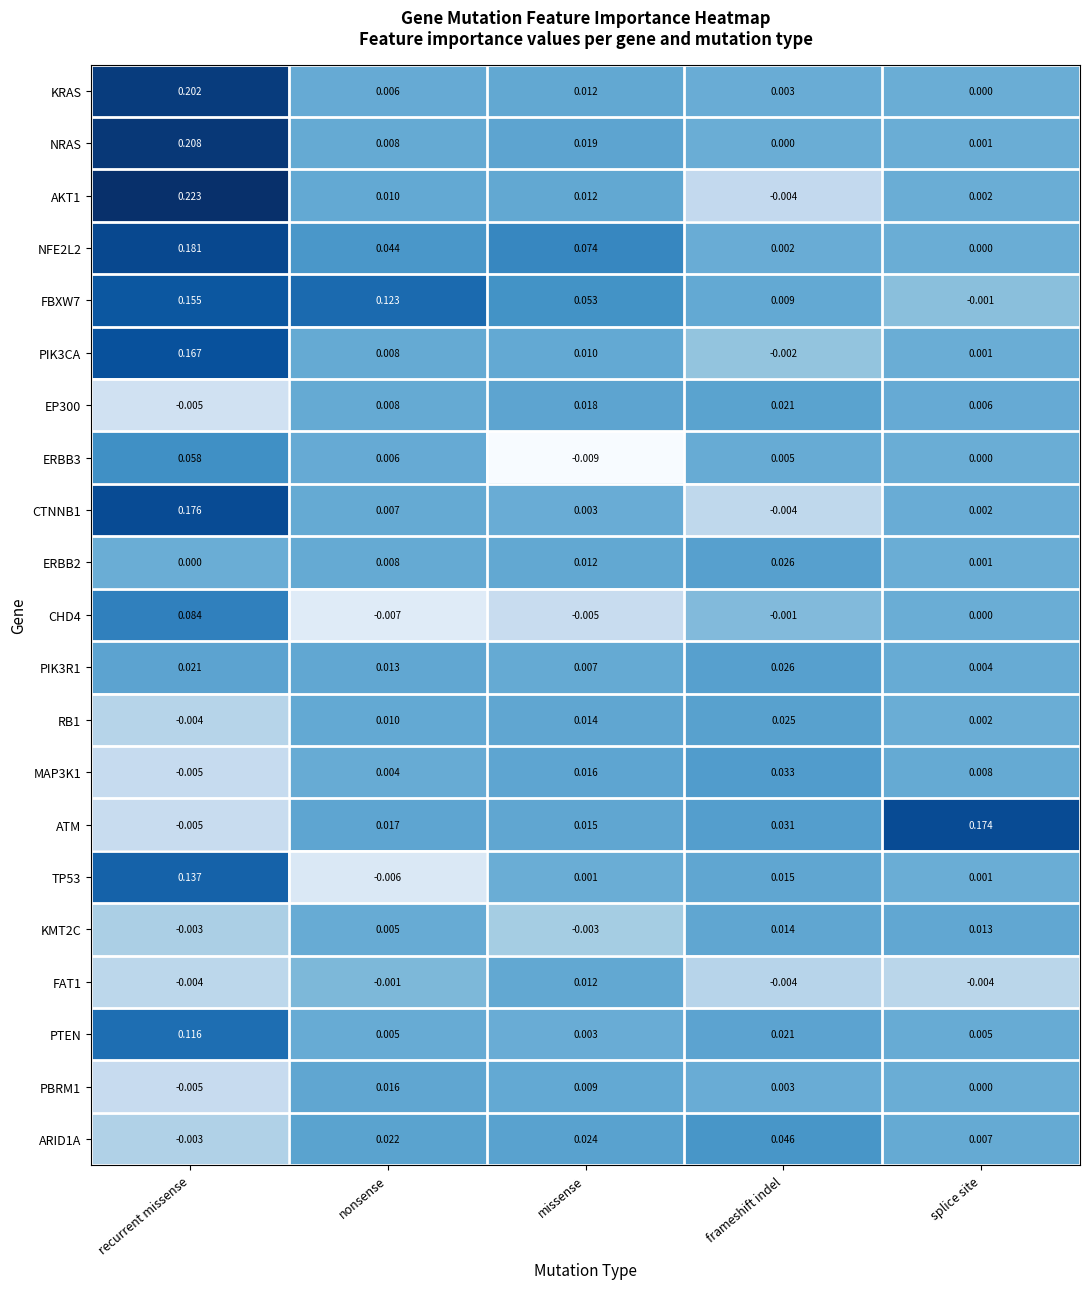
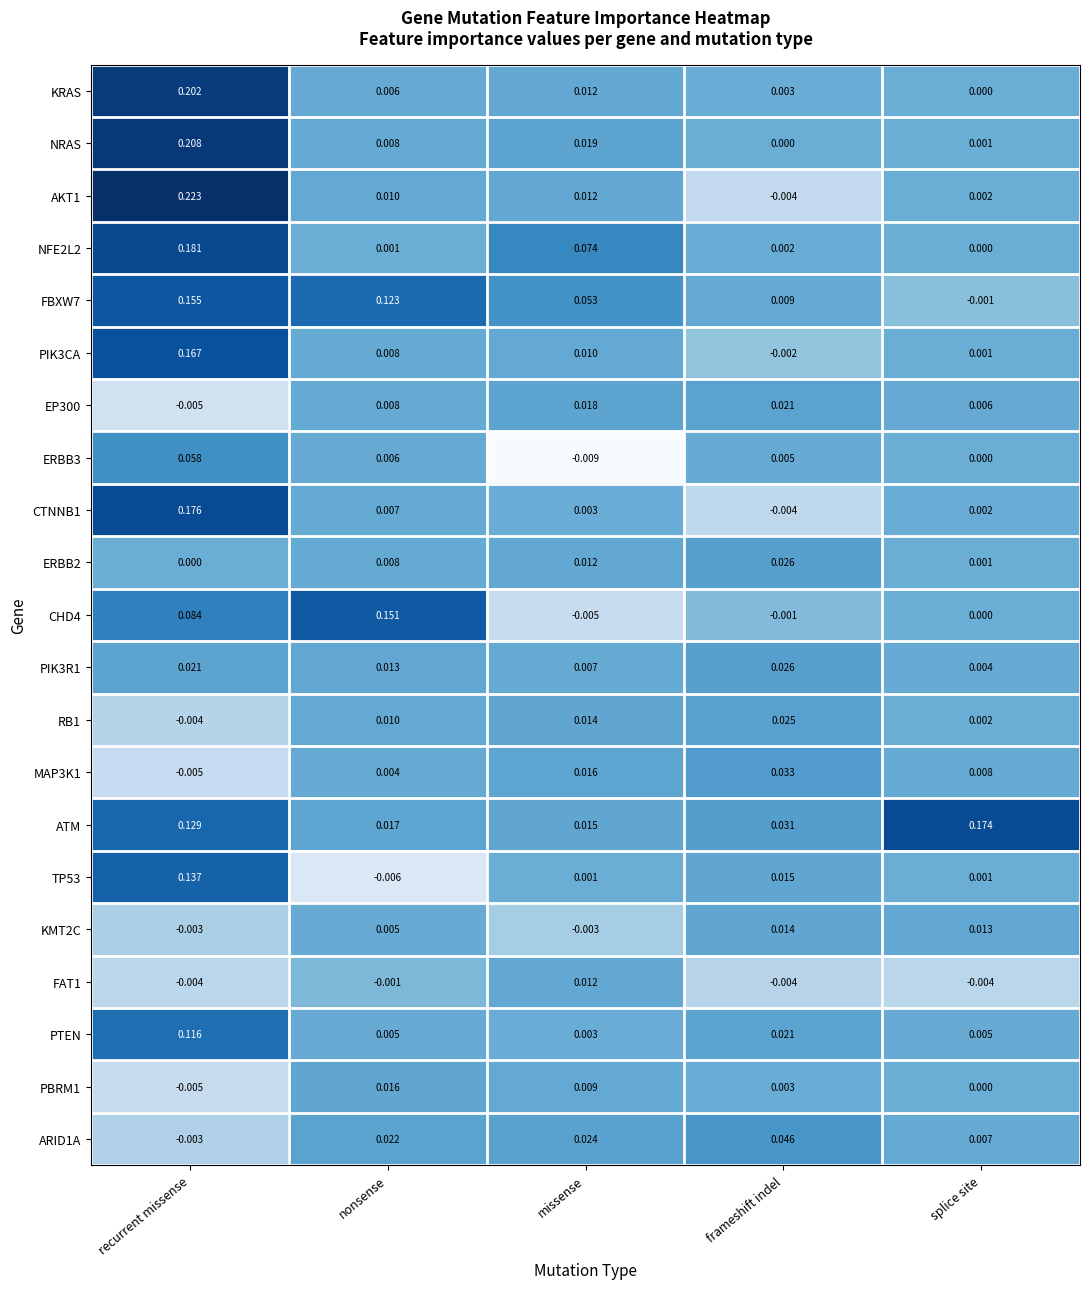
NFE2L2, nonsense: 0.044 -> 0.001
CHD4, nonsense: -0.007 -> 0.151
ATM, recurrent missense: -0.005 -> 0.129
